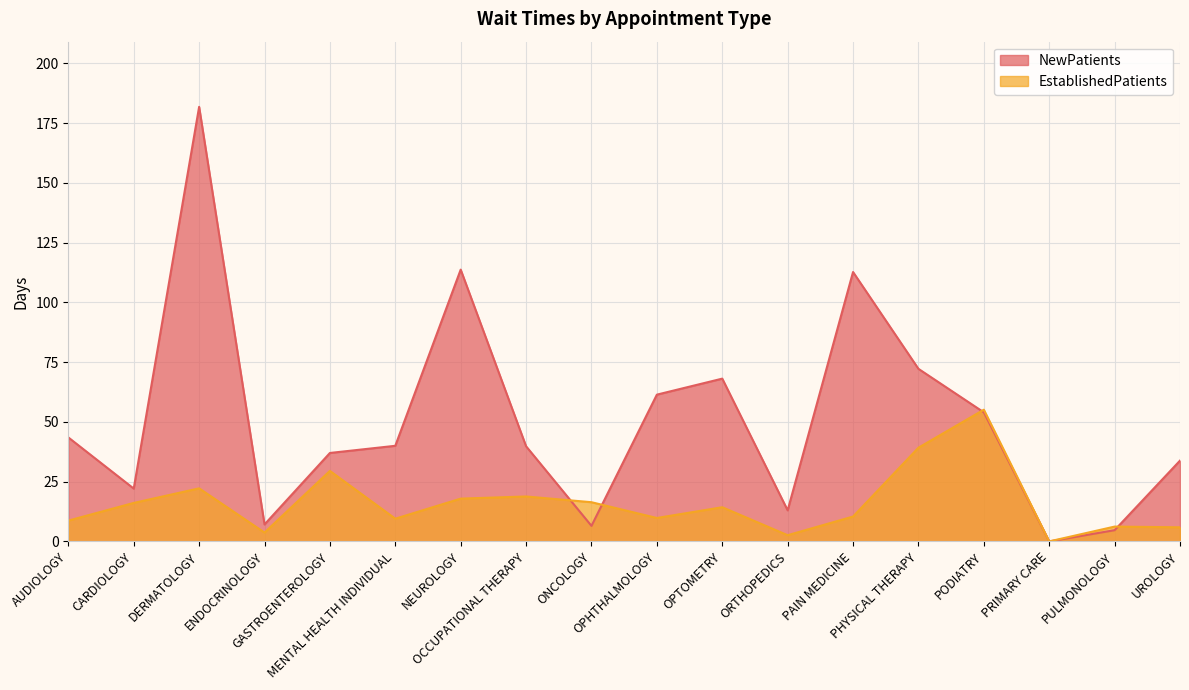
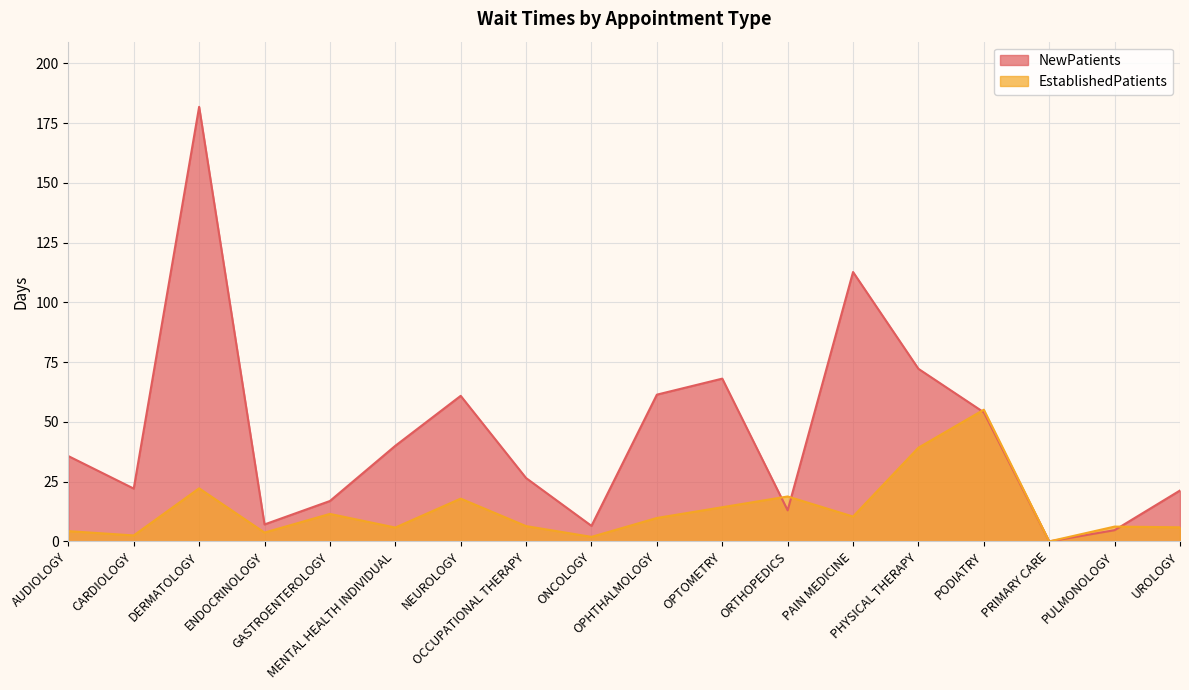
NewPatients, AUDIOLOGY: 44 -> 36
EstablishedPatients, AUDIOLOGY: 9 -> 4
EstablishedPatients, CARDIOLOGY: 16 -> 3
NewPatients, GASTROENTEROLOGY: 37 -> 17
EstablishedPatients, GASTROENTEROLOGY: 30 -> 12
EstablishedPatients, MENTAL HEALTH INDIVIDUAL: 10 -> 6
NewPatients, NEUROLOGY: 114 -> 61
NewPatients, OCCUPATIONAL THERAPY: 40 -> 27
EstablishedPatients, OCCUPATIONAL THERAPY: 19 -> 6
EstablishedPatients, ONCOLOGY: 16 -> 2
EstablishedPatients, ORTHOPEDICS: 3 -> 19
NewPatients, UROLOGY: 34 -> 21
